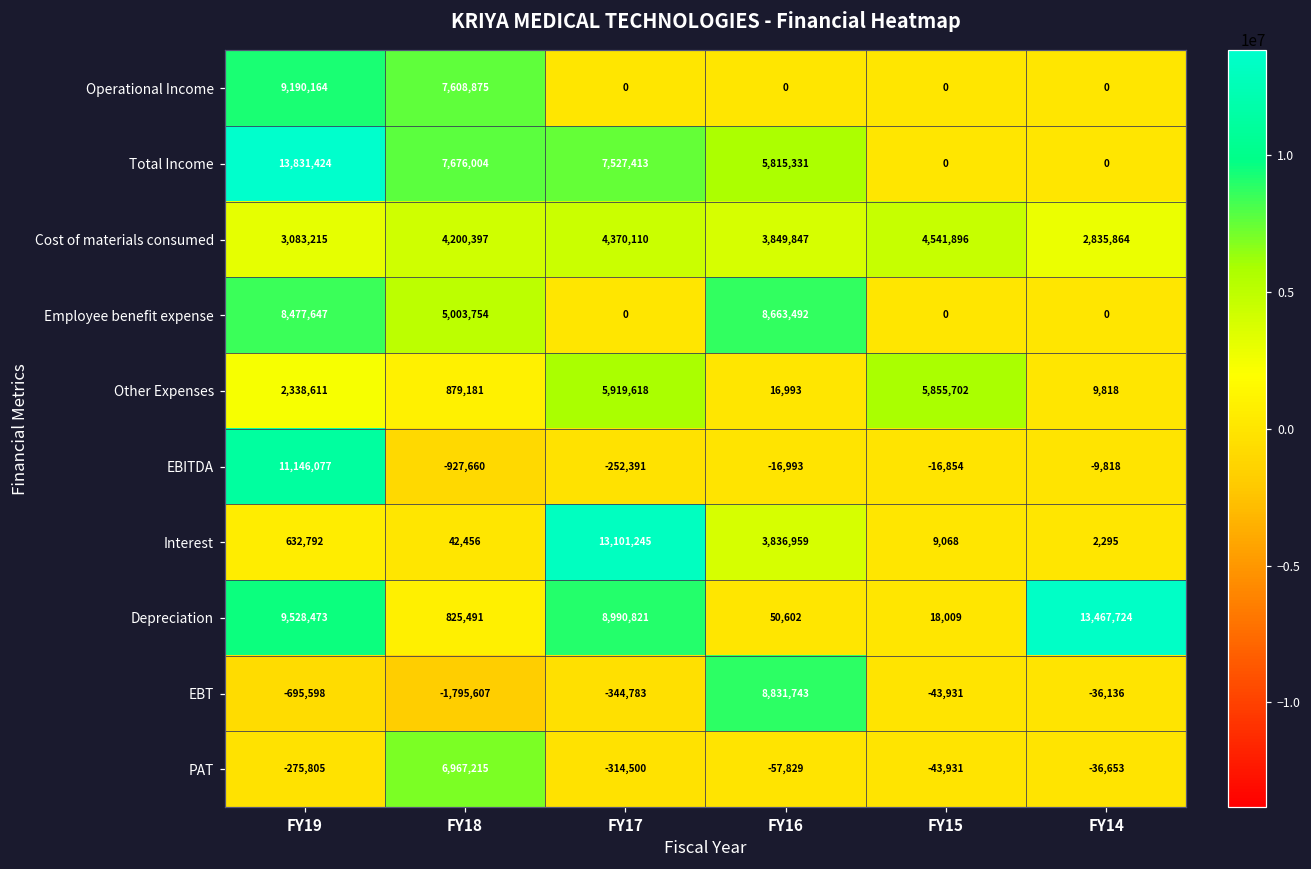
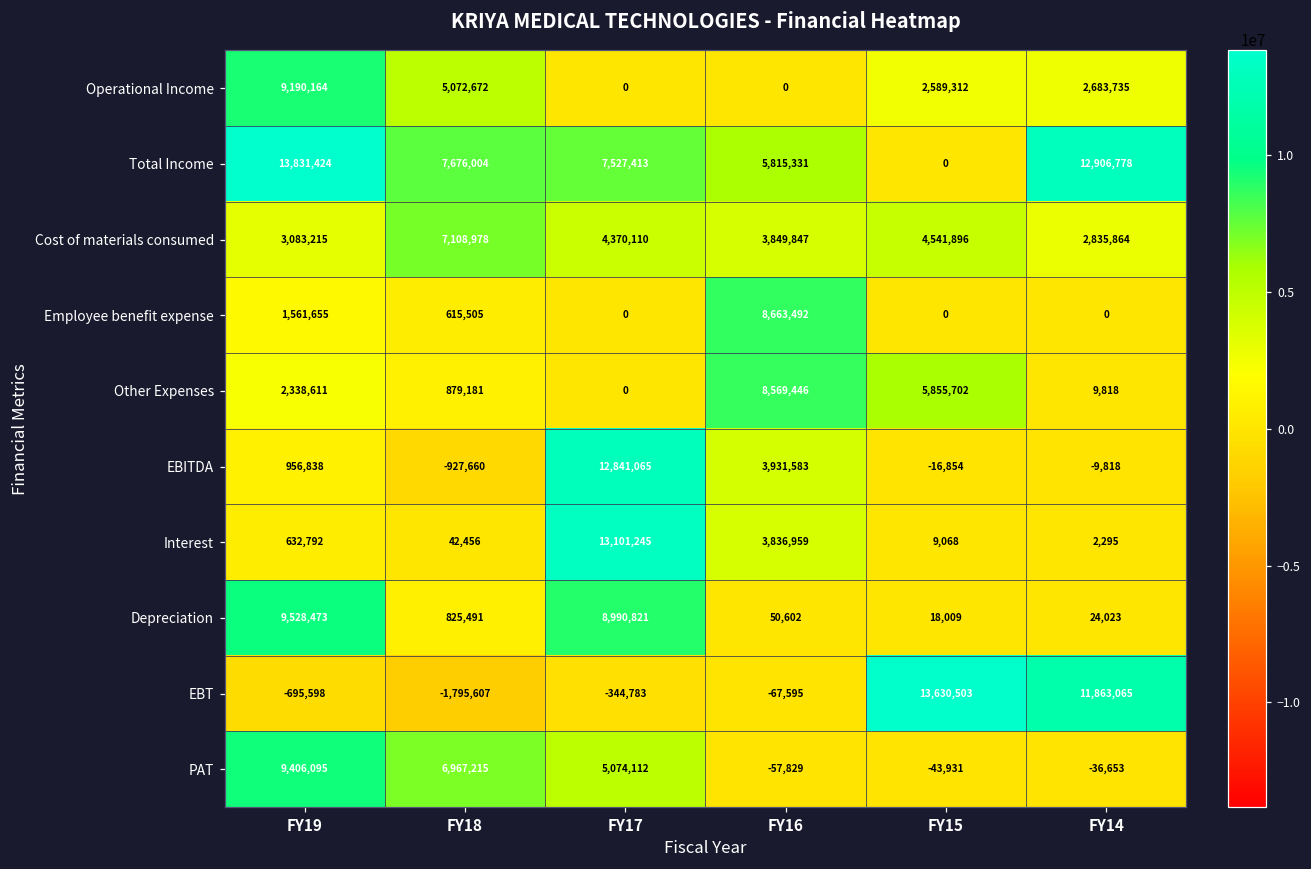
Operational Income, FY18: 7,608,875 -> 5,072,672
Operational Income, FY15: 0 -> 2,589,312
Operational Income, FY14: 0 -> 2,683,735
Total Income, FY14: 0 -> 12,906,778
Cost of materials consumed, FY18: 4,200,397 -> 7,108,978
Employee benefit expense, FY19: 8,477,647 -> 1,561,655
Employee benefit expense, FY18: 5,003,754 -> 615,505
Other Expenses, FY17: 5,919,618 -> 0
Other Expenses, FY16: 16,993 -> 8,569,446
EBITDA, FY19: 11,146,077 -> 956,838
EBITDA, FY17: -252,391 -> 12,841,065
EBITDA, FY16: -16,993 -> 3,931,583
Depreciation, FY14: 13,467,724 -> 24,023
EBT, FY16: 8,831,743 -> -67,595
EBT, FY15: -43,931 -> 13,630,503
EBT, FY14: -36,136 -> 11,863,065
PAT, FY19: -275,805 -> 9,406,095
PAT, FY17: -314,500 -> 5,074,112
